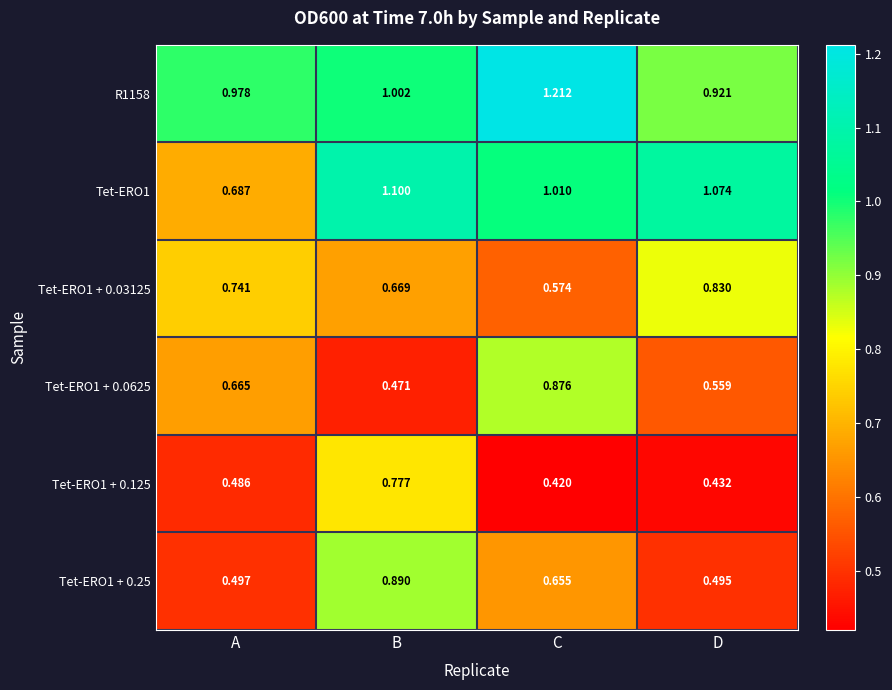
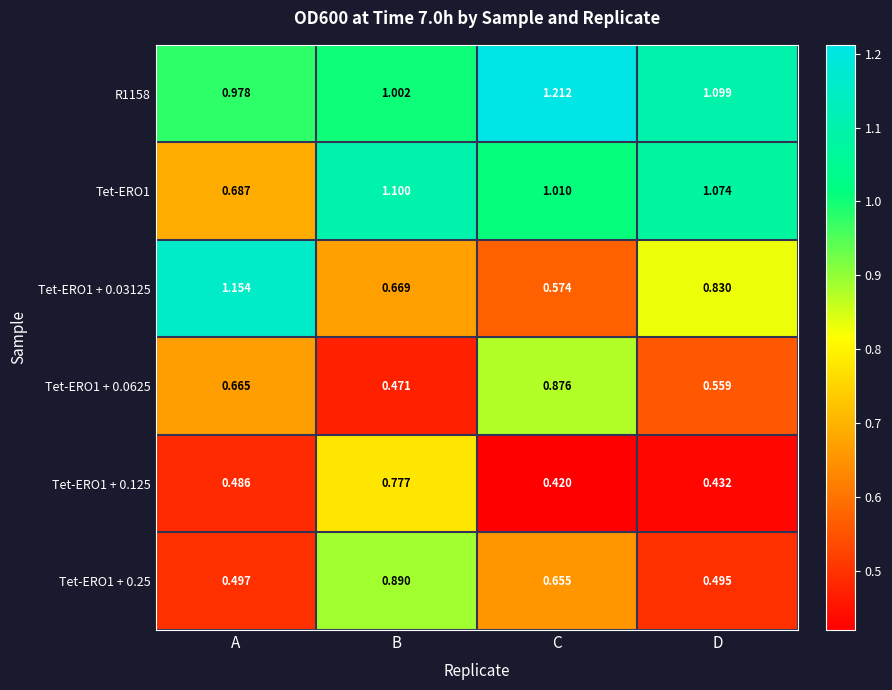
R1158, D: 0.921 -> 1.099
Tet-ERO1 + 0.03125, A: 0.741 -> 1.154
